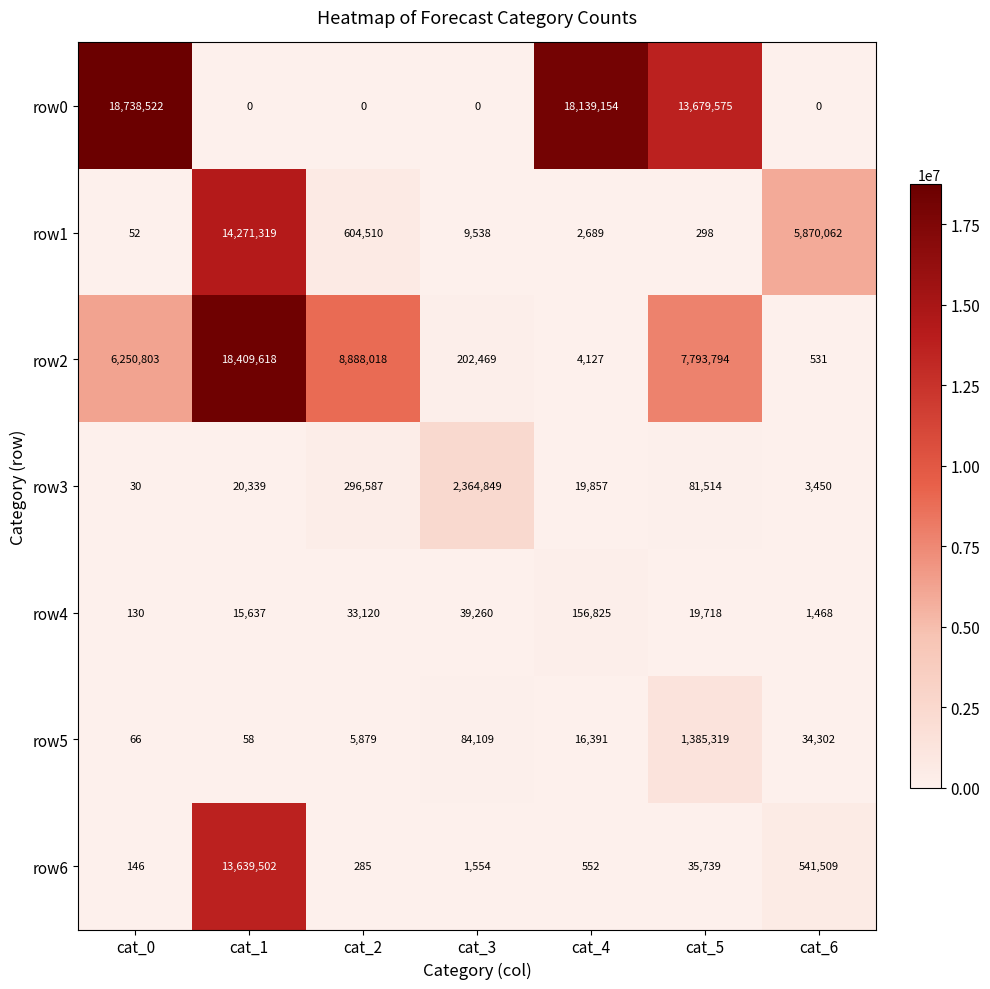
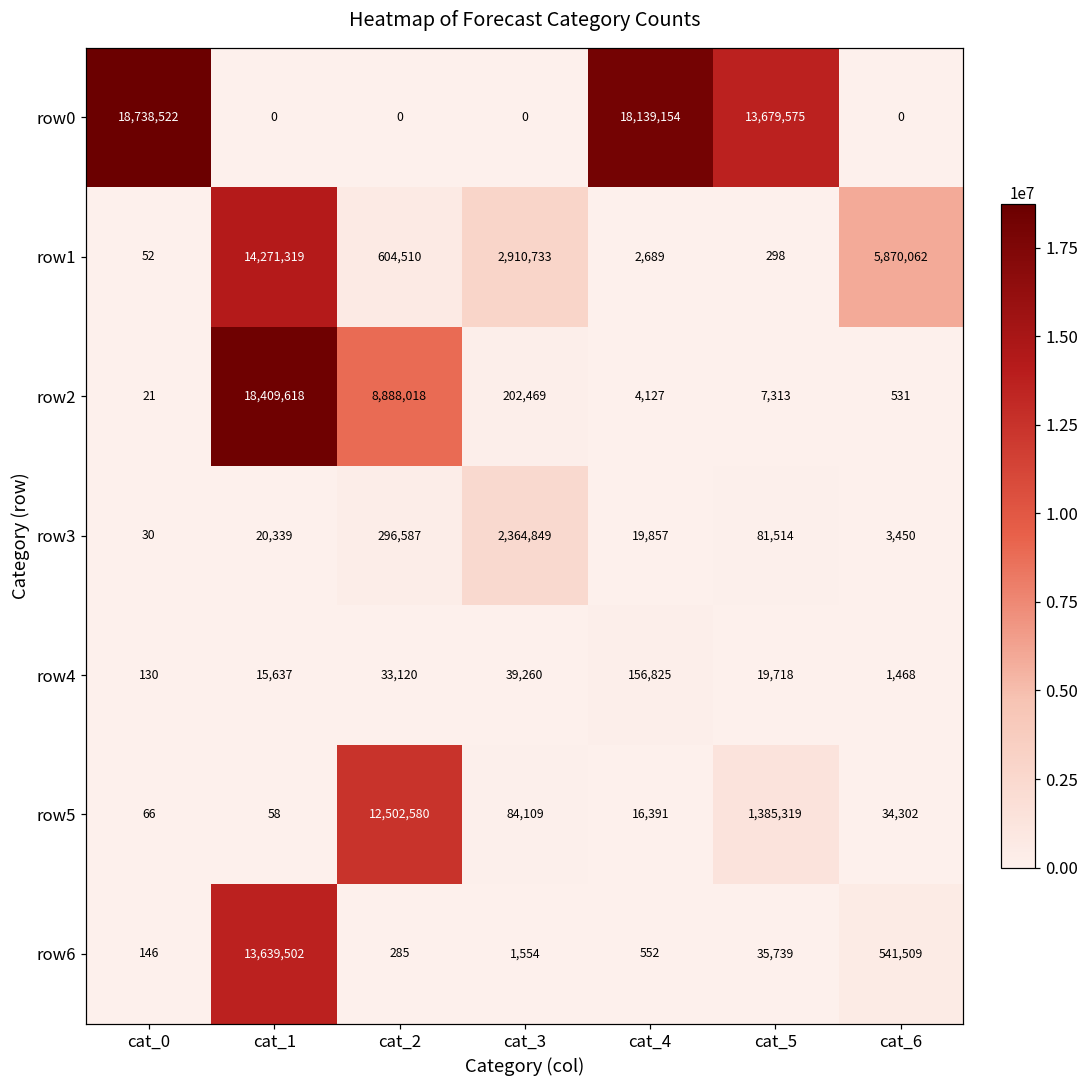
row1, cat_3: 9,538 -> 2,910,733
row2, cat_0: 6,250,803 -> 21
row2, cat_5: 7,793,794 -> 7,313
row5, cat_2: 5,879 -> 12,502,580
